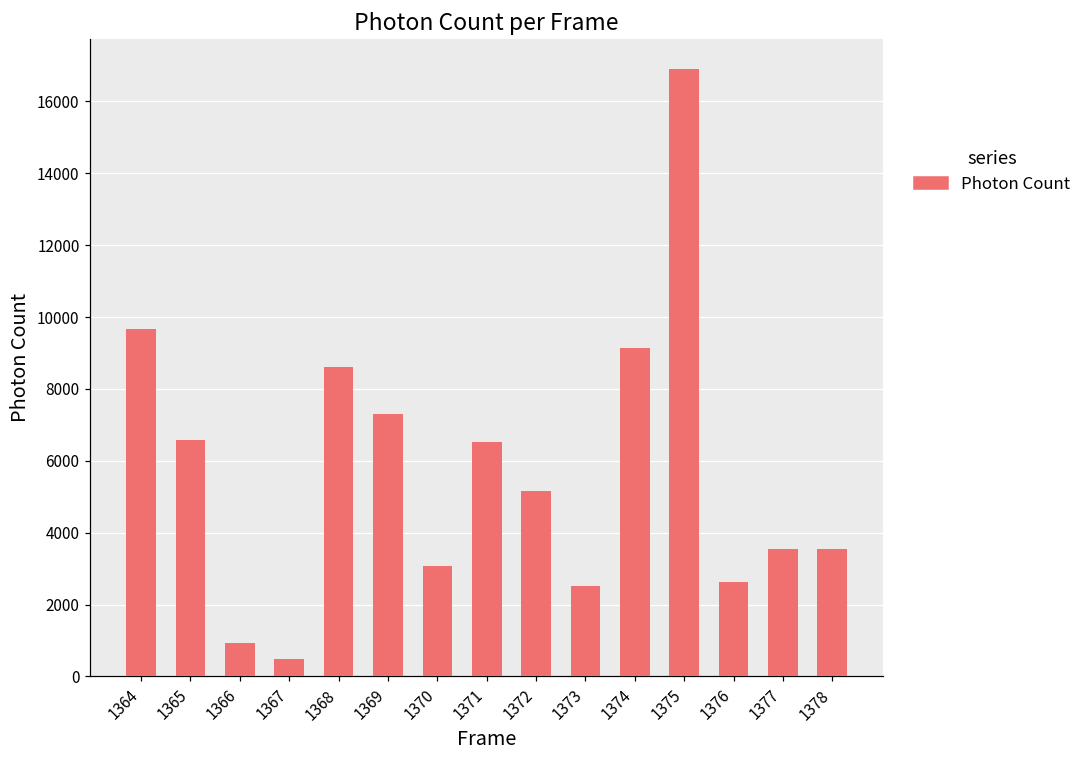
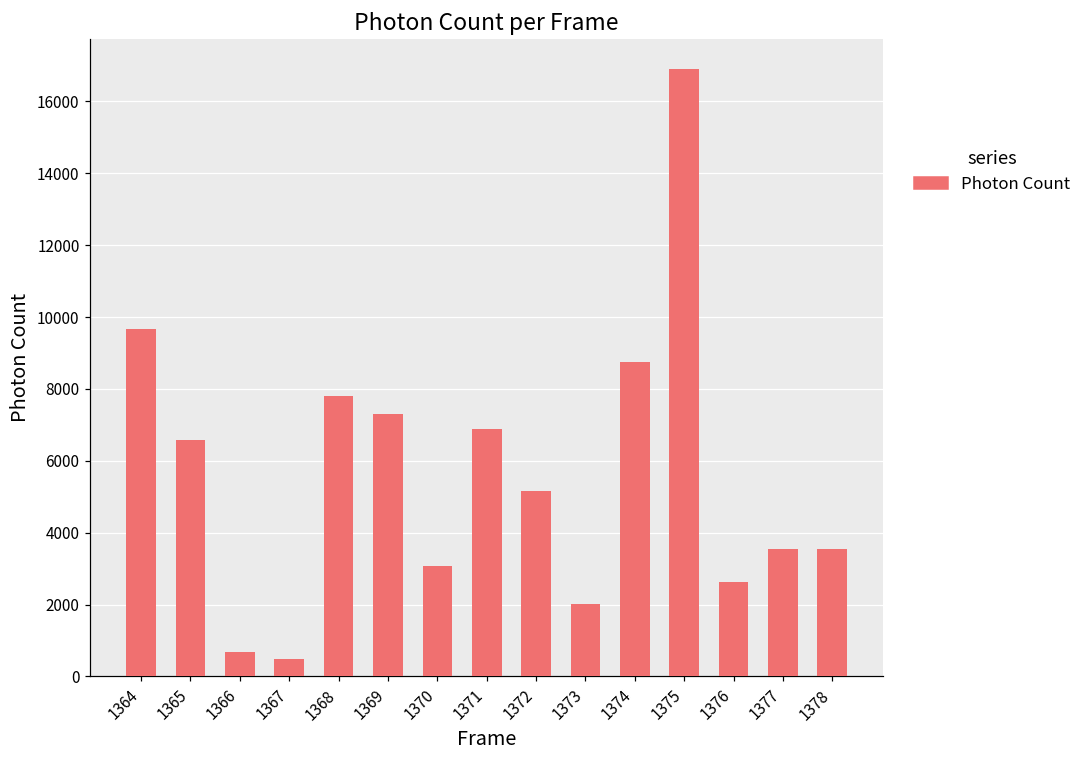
1366: 900 -> 700
1368: 8600 -> 7800
1371: 6500 -> 6900
1373: 2500 -> 2000
1374: 9200 -> 8800
